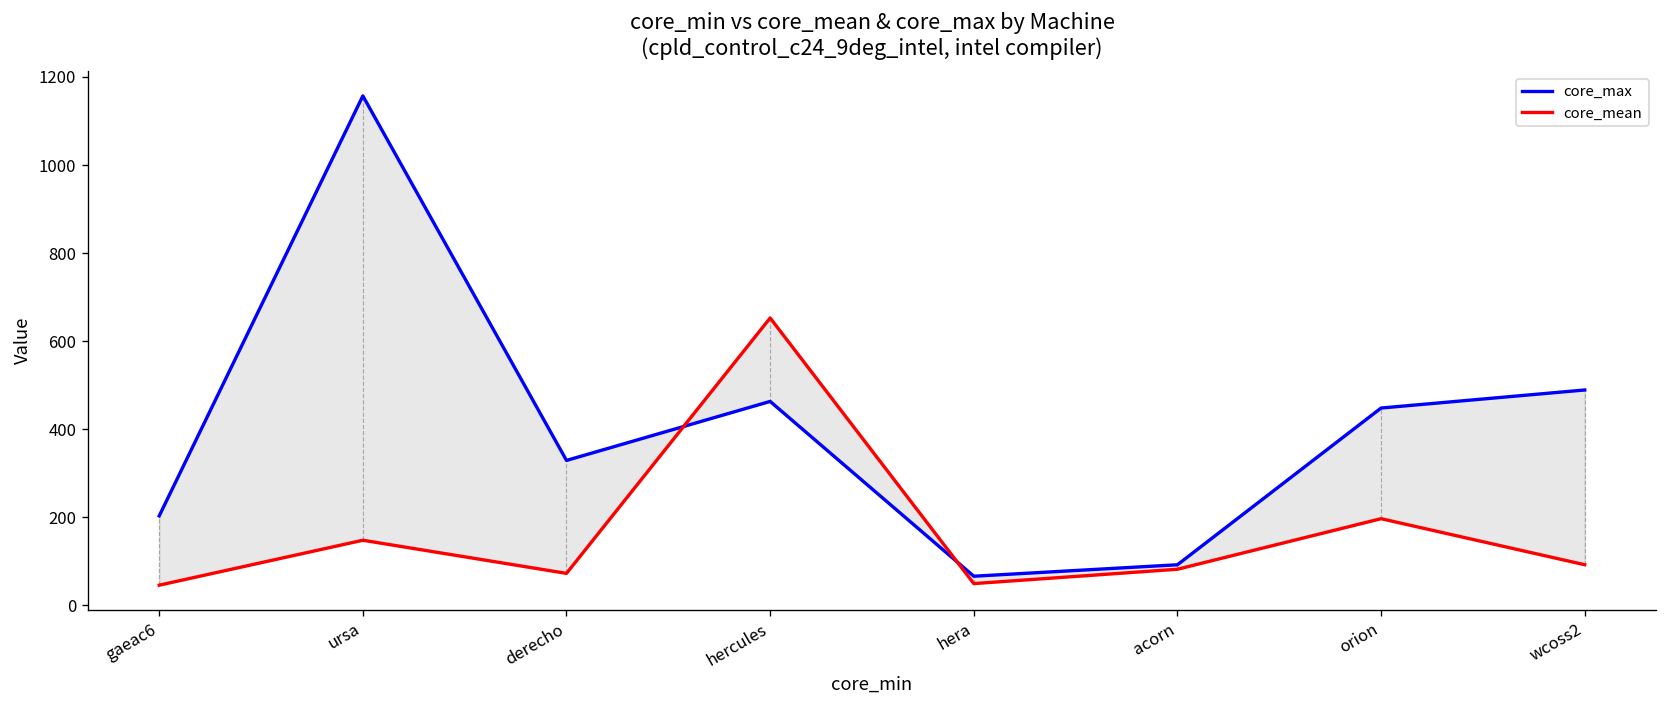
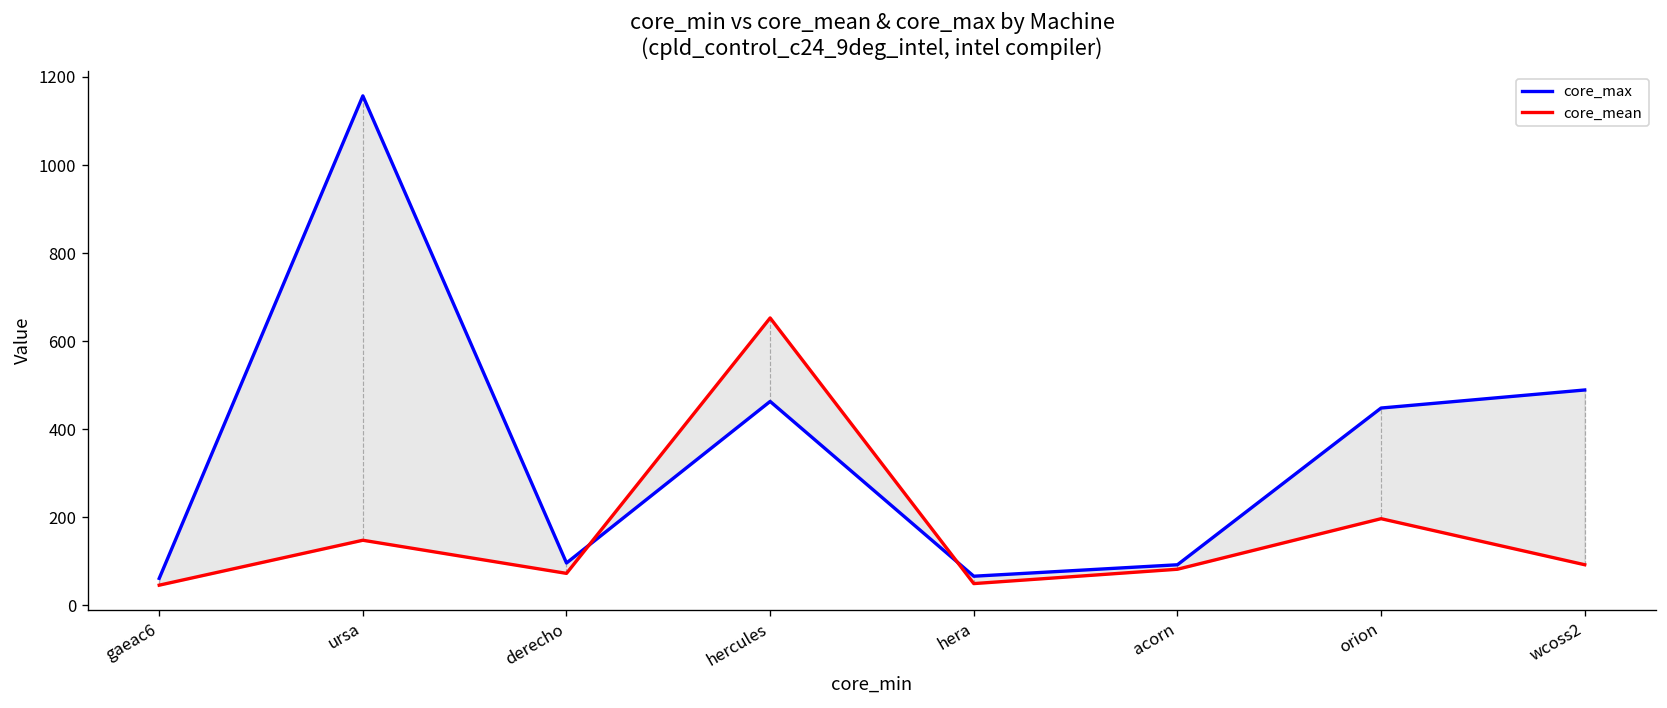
core_max, gaeac6: 200 -> 60
core_max, derecho: 330 -> 100
